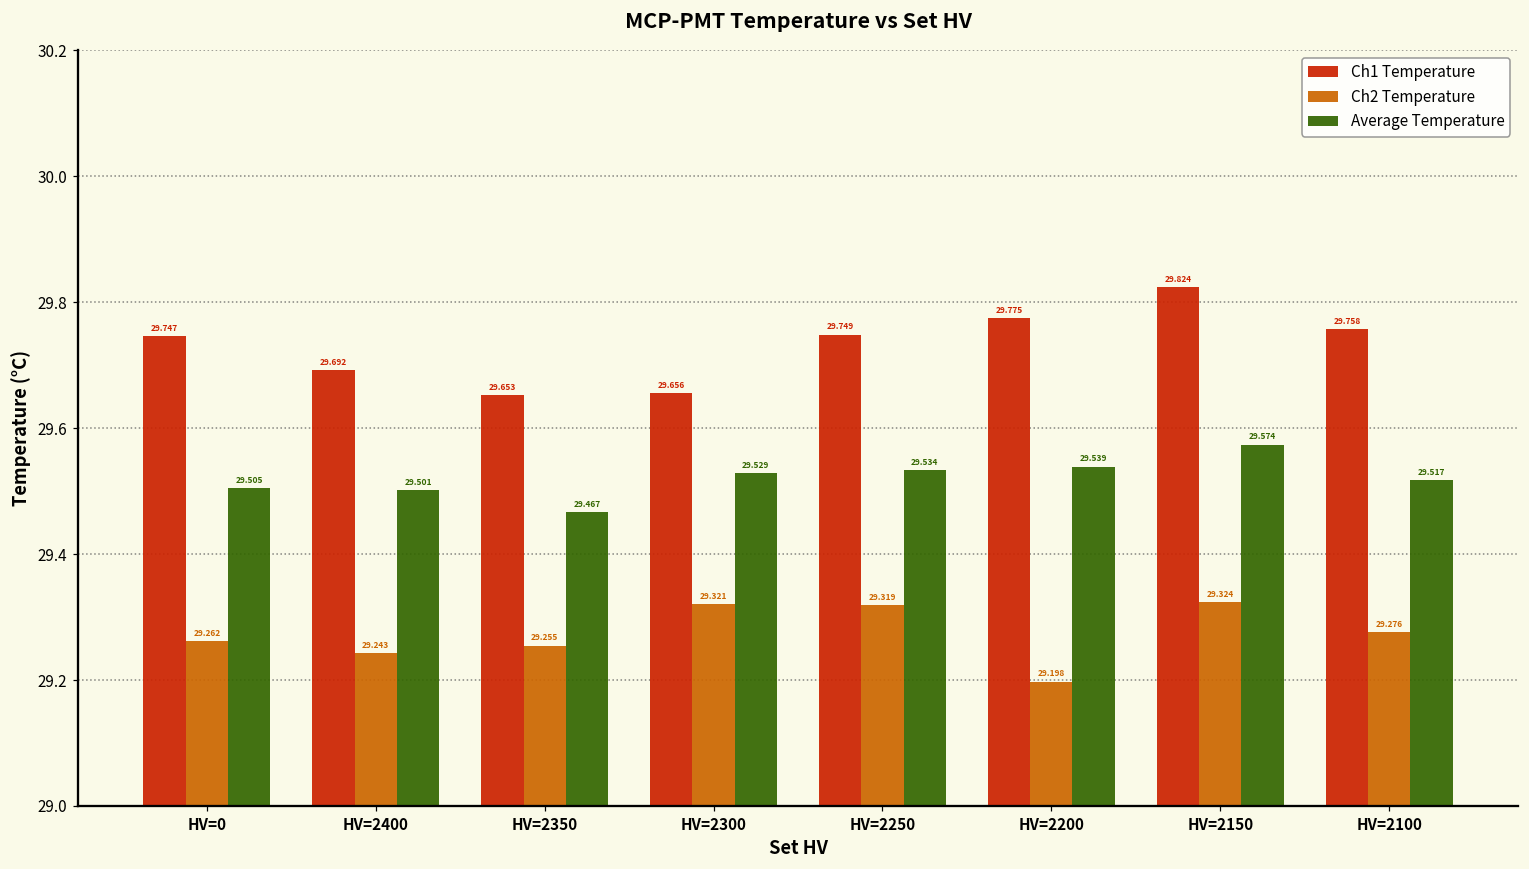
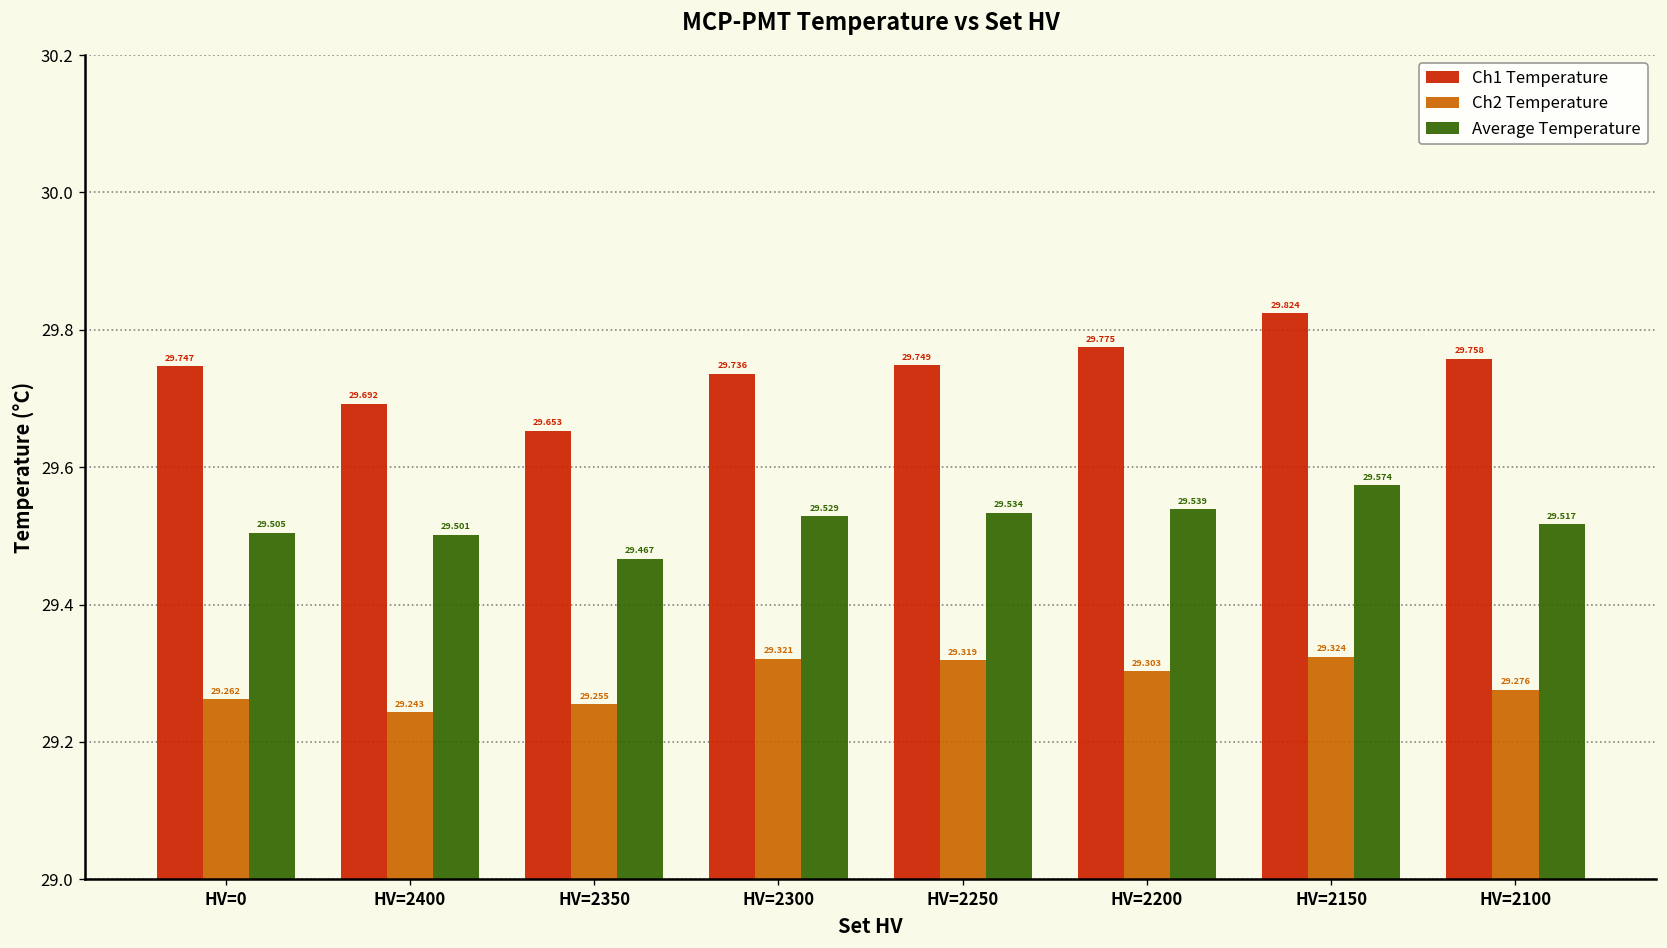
Ch1 Temperature, HV=2300: 29.656 -> 29.736
Ch2 Temperature, HV=2200: 29.198 -> 29.303
